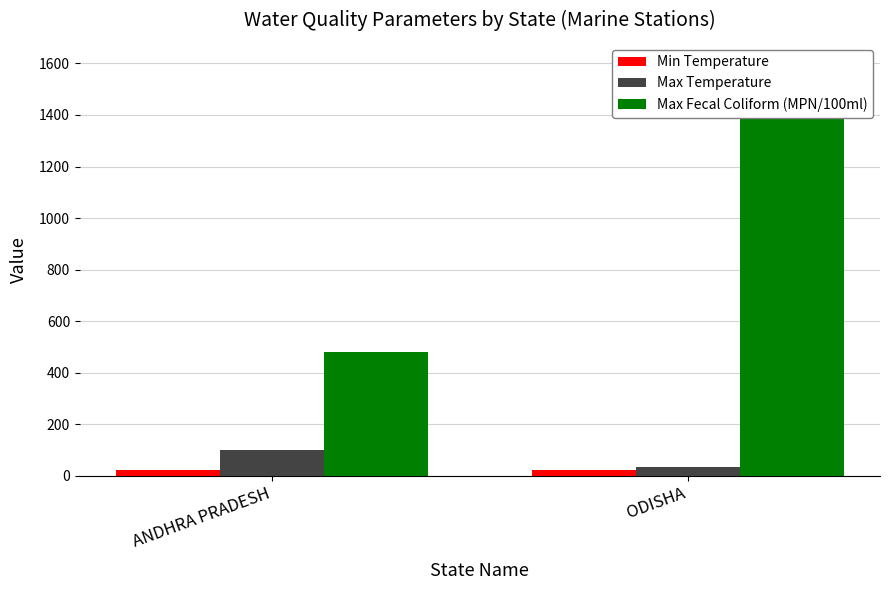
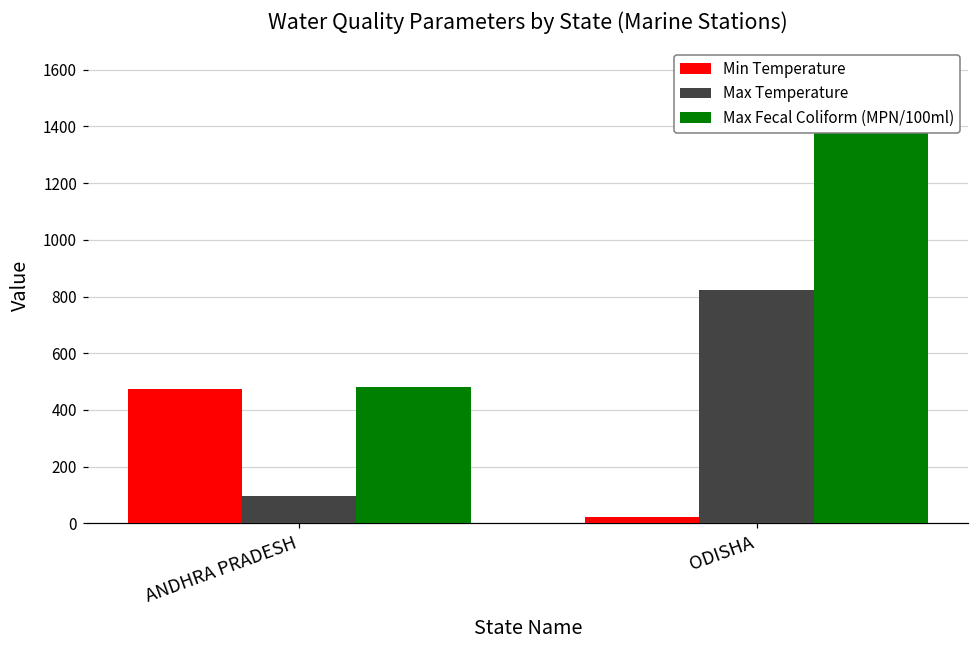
Min Temperature, ANDHRA PRADESH: 20 -> 480
Max Temperature, ODISHA: 40 -> 820
